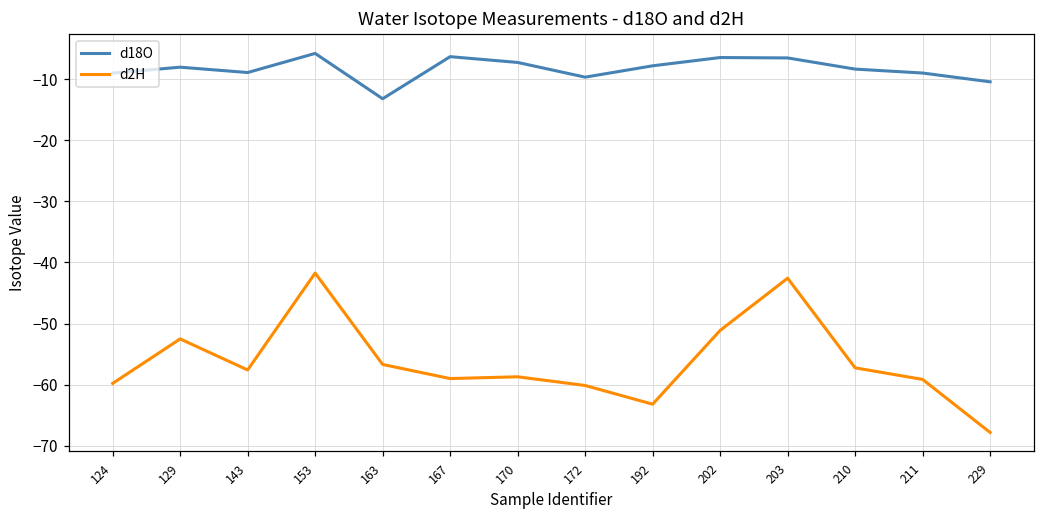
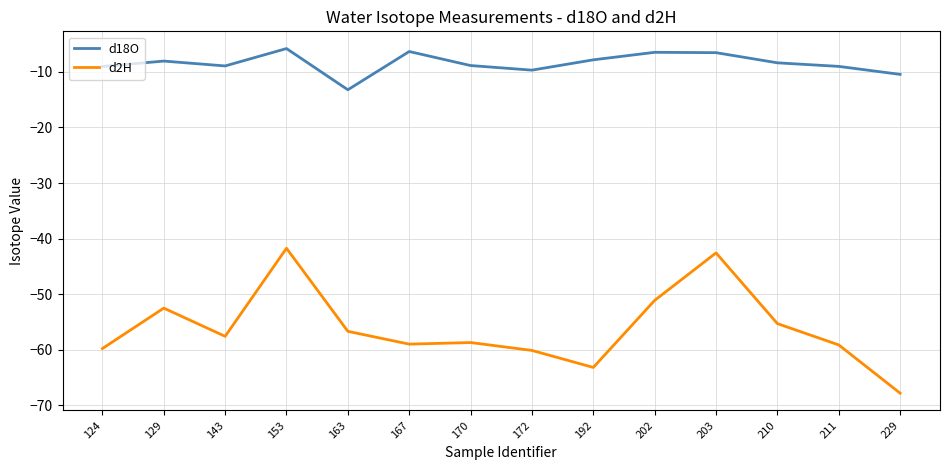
d18O, 170: -7 -> -9
d2H, 210: -57 -> -55
